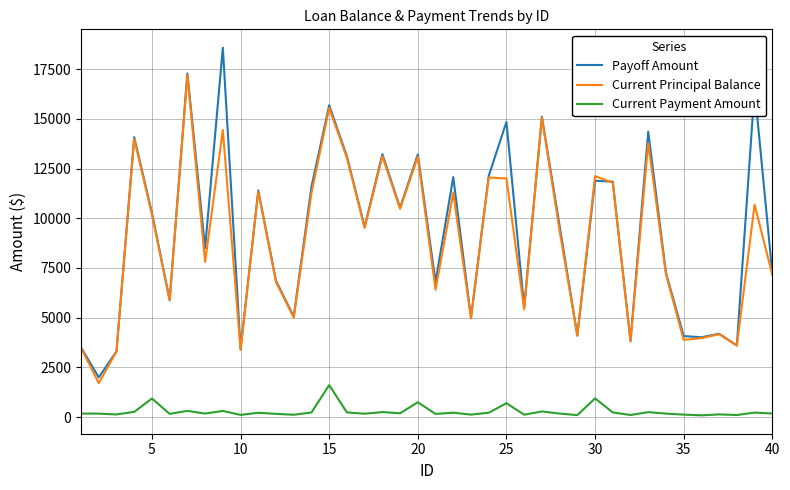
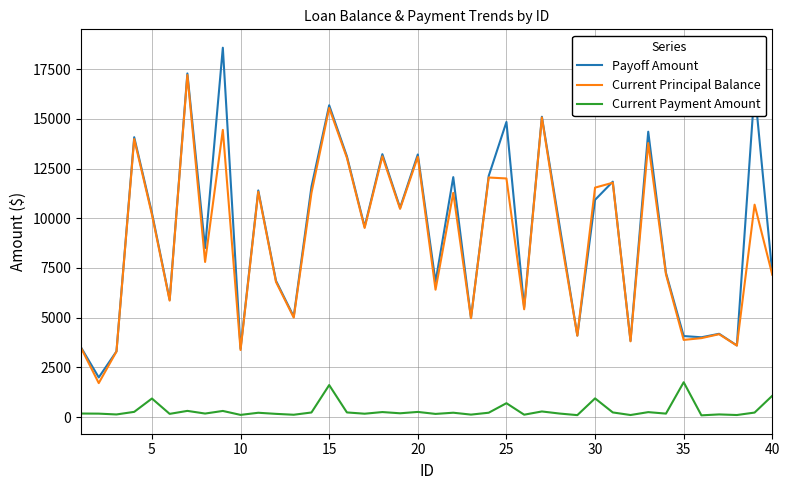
Current Payment Amount, 20: 700 -> 300
Payoff Amount, 30: 11900 -> 10900
Current Principal Balance, 30: 12100 -> 11500
Current Payment Amount, 35: 100 -> 1700
Current Payment Amount, 40: 200 -> 1100
